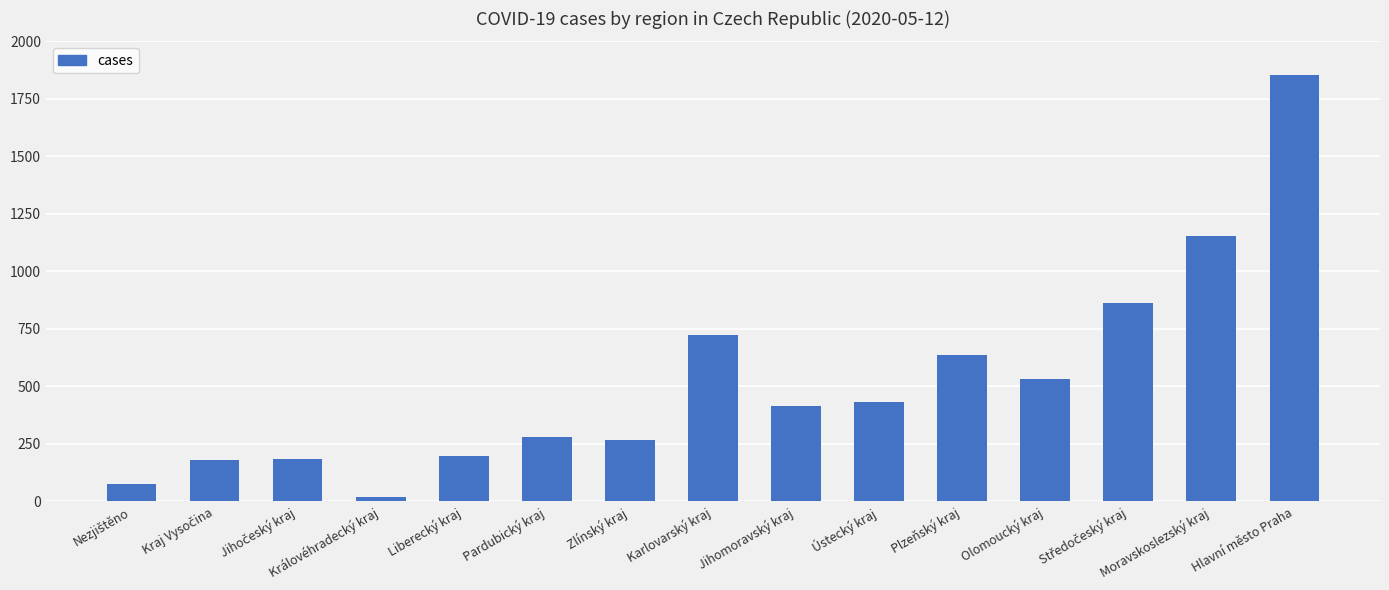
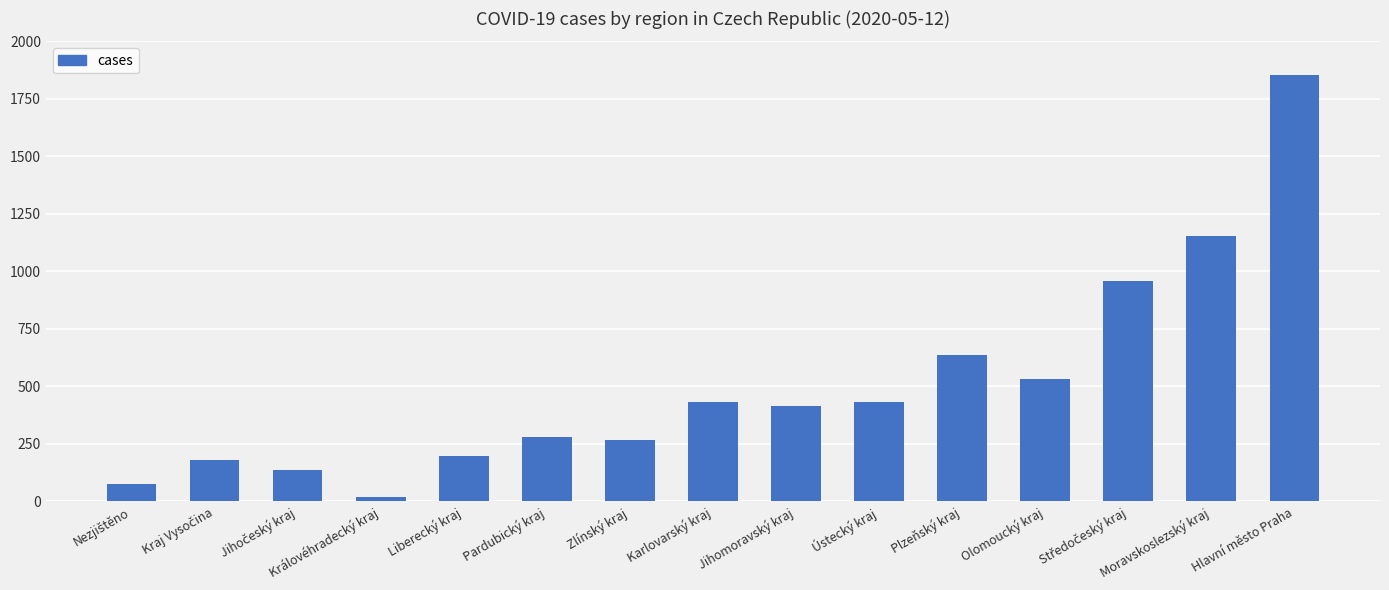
Jihočeský kraj: 180 -> 140
Karlovarský kraj: 730 -> 430
Středočeský kraj: 860 -> 960
